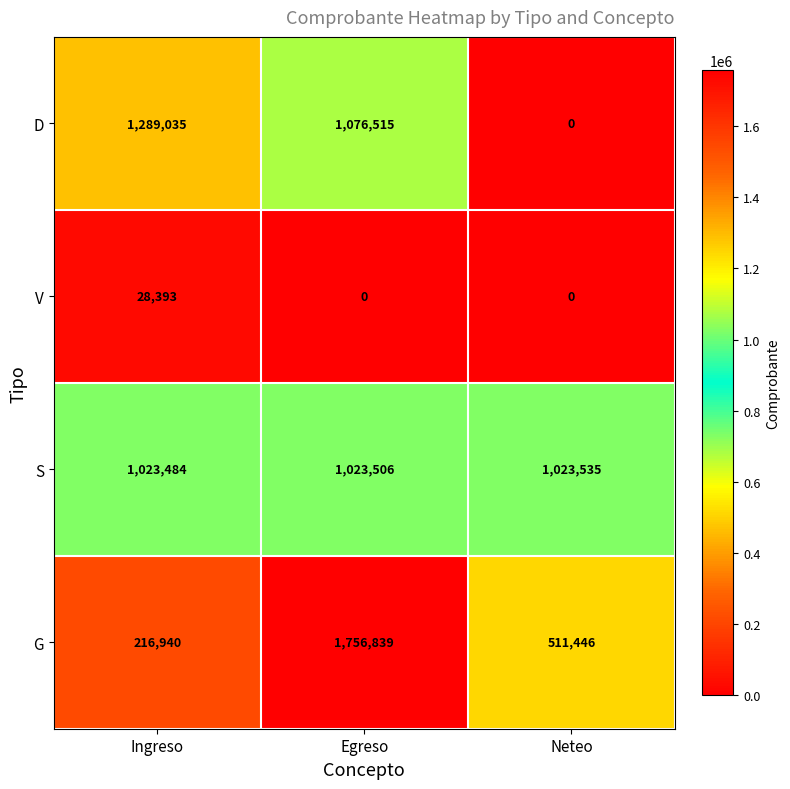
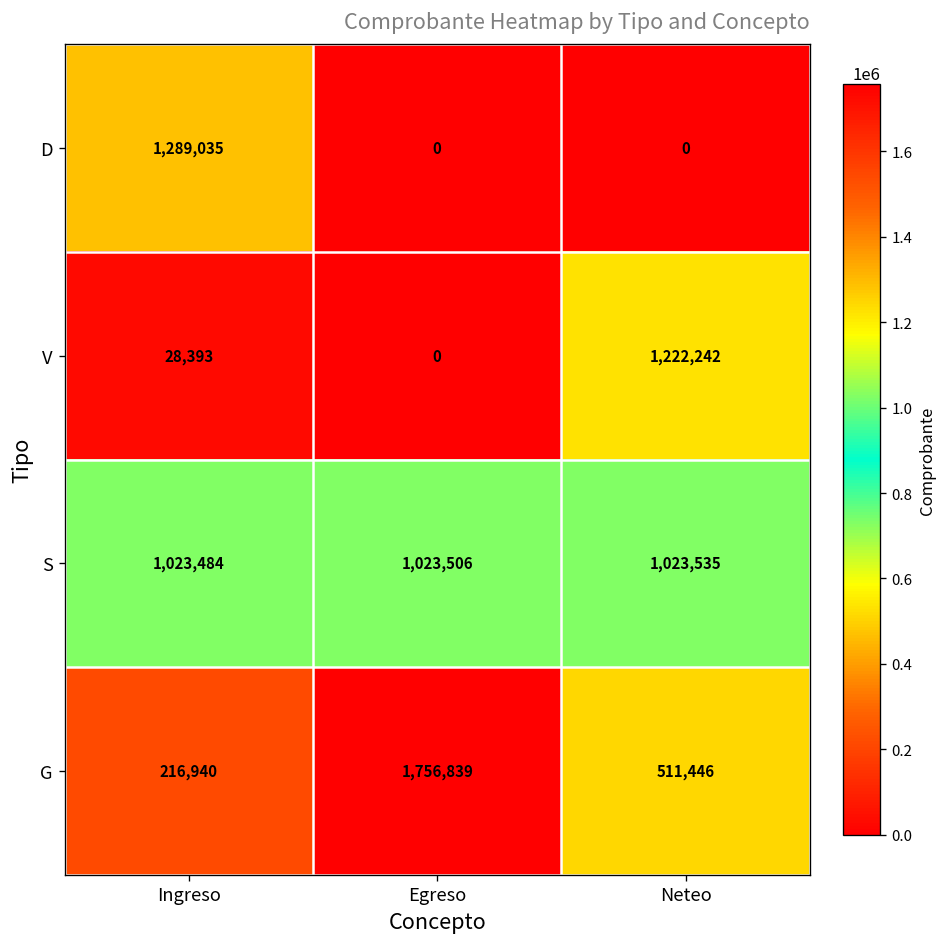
D, Egreso: 1,076,515 -> 0
V, Neteo: 0 -> 1,222,242
